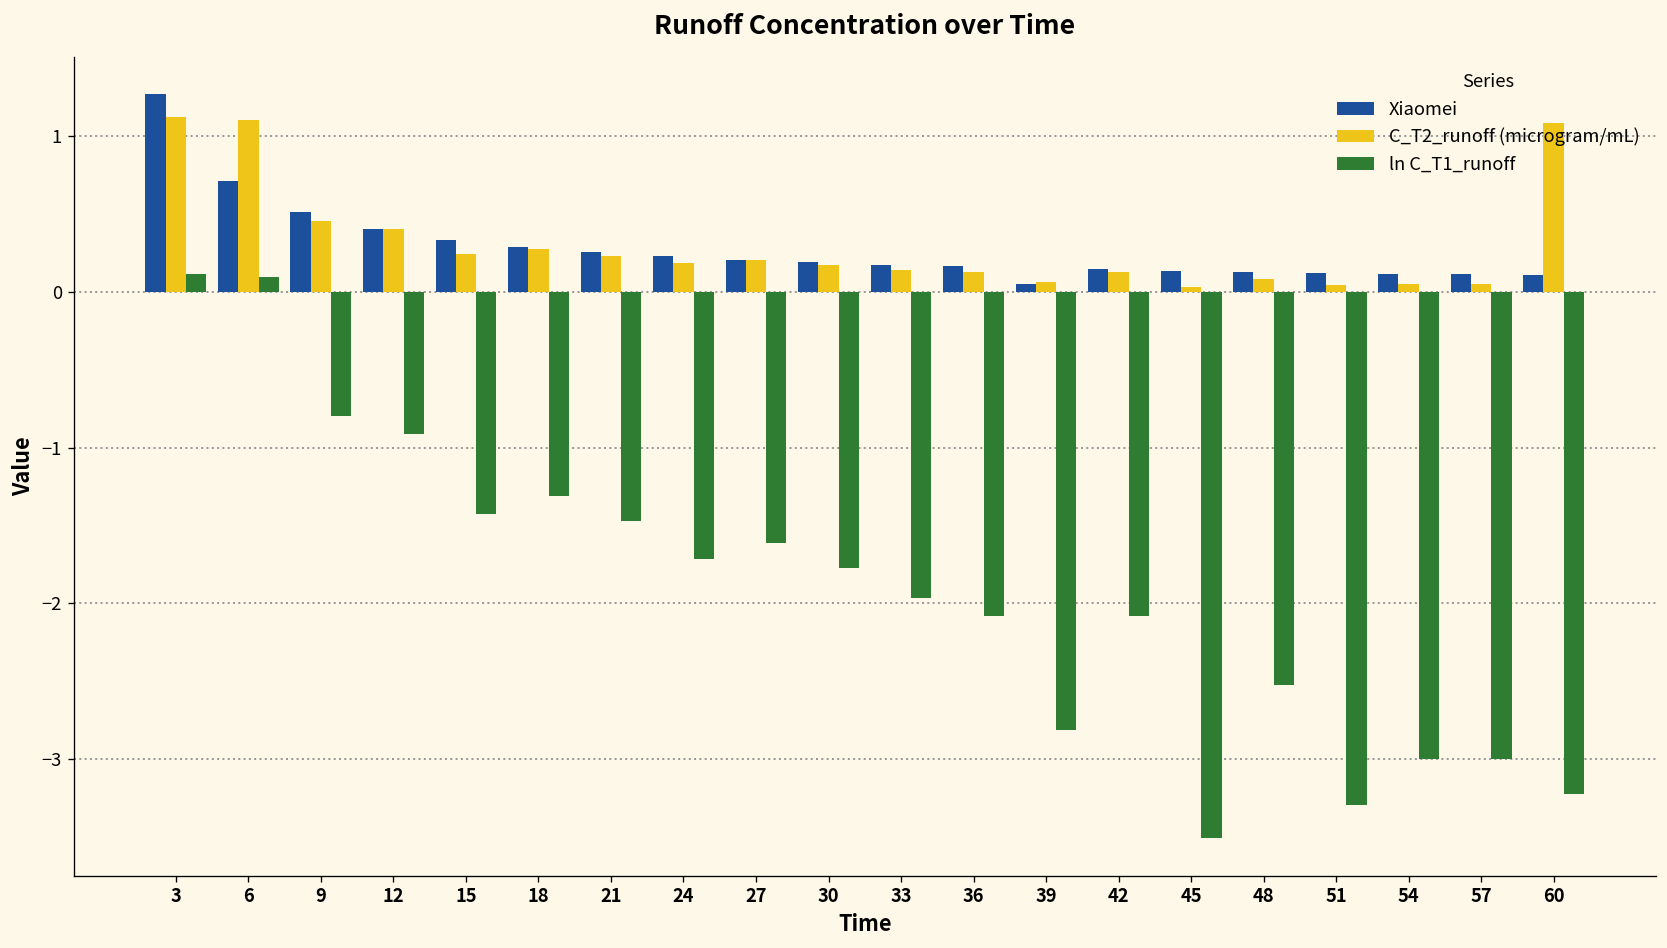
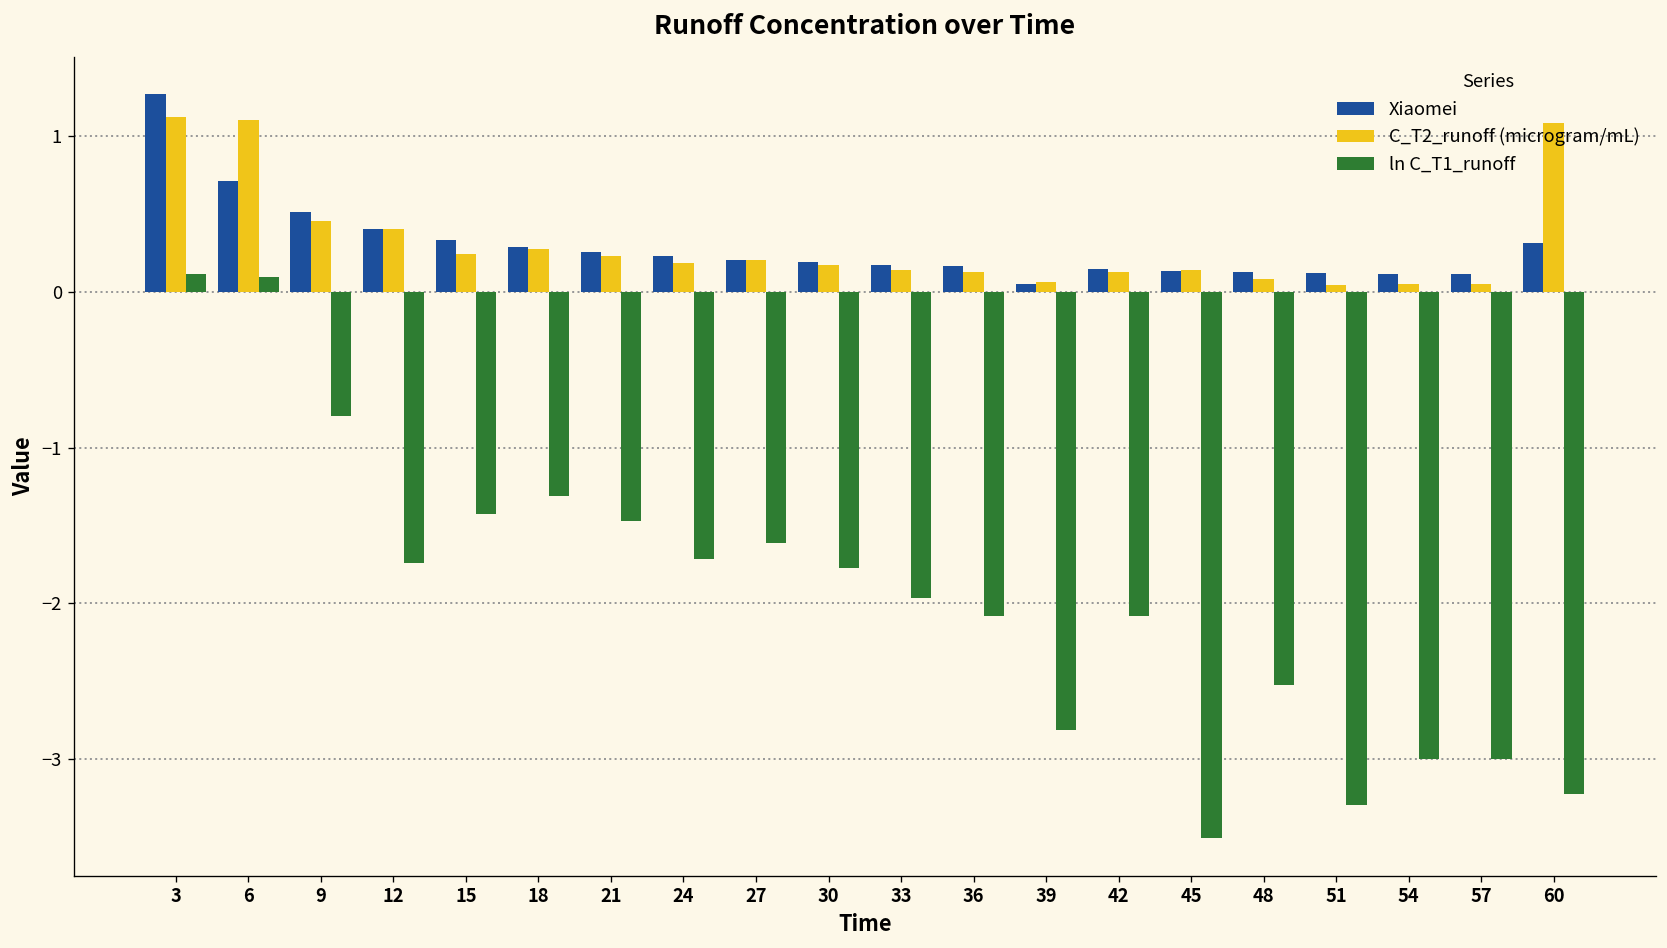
ln C_T1_runoff, 12: -0.92 -> -1.74
C_T2_runoff (microgram/mL), 45: 0.03 -> 0.14
Xiaomei, 60: 0.11 -> 0.31
